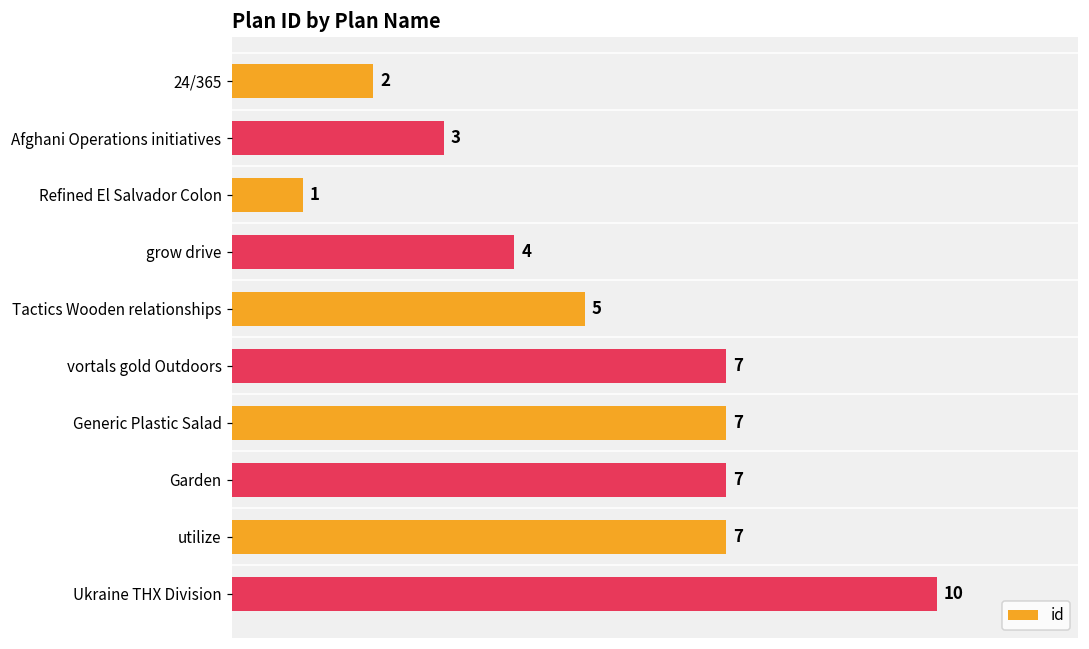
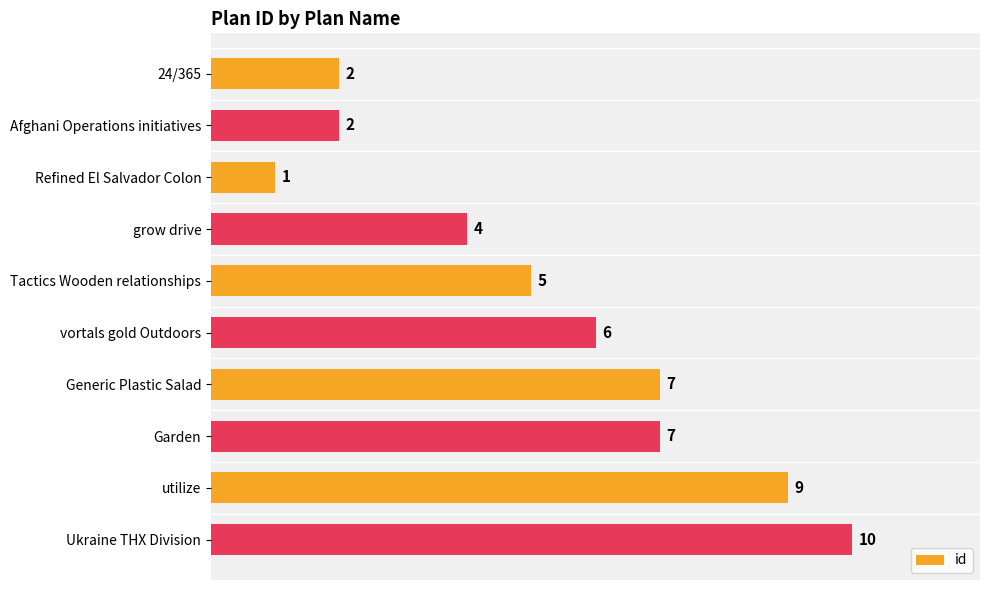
Afghani Operations initiatives: 3 -> 2
vortals gold Outdoors: 7 -> 6
utilize: 7 -> 9
